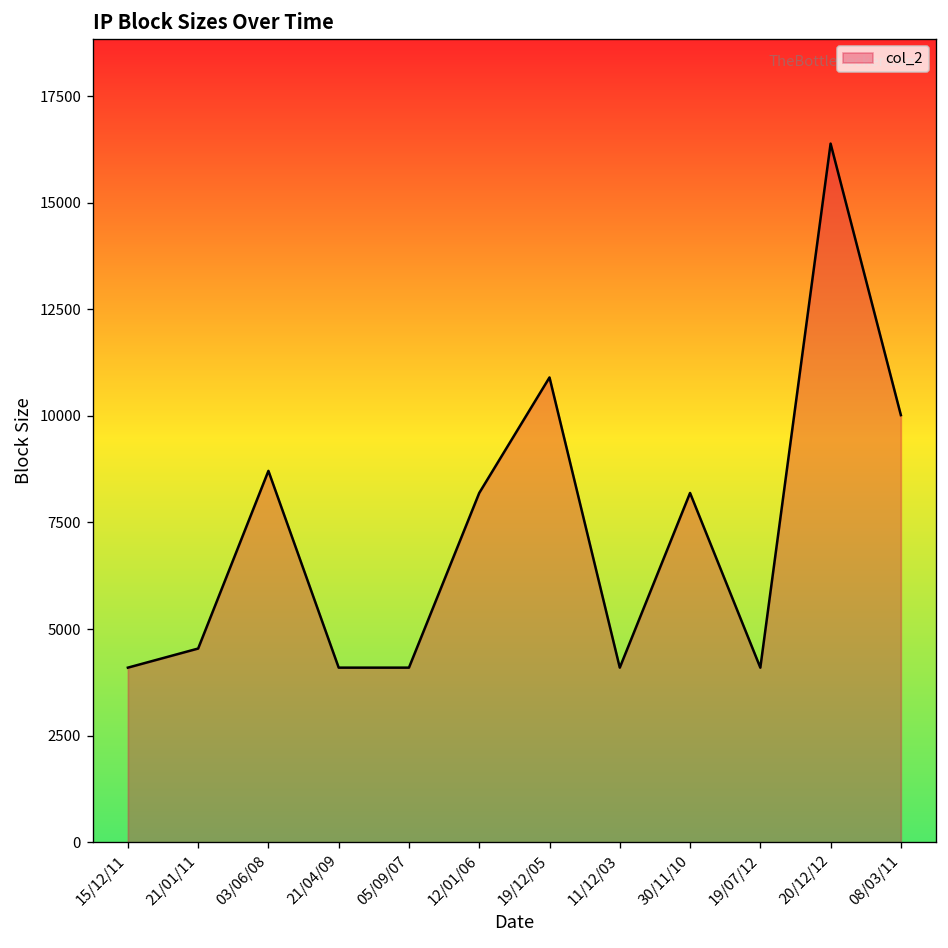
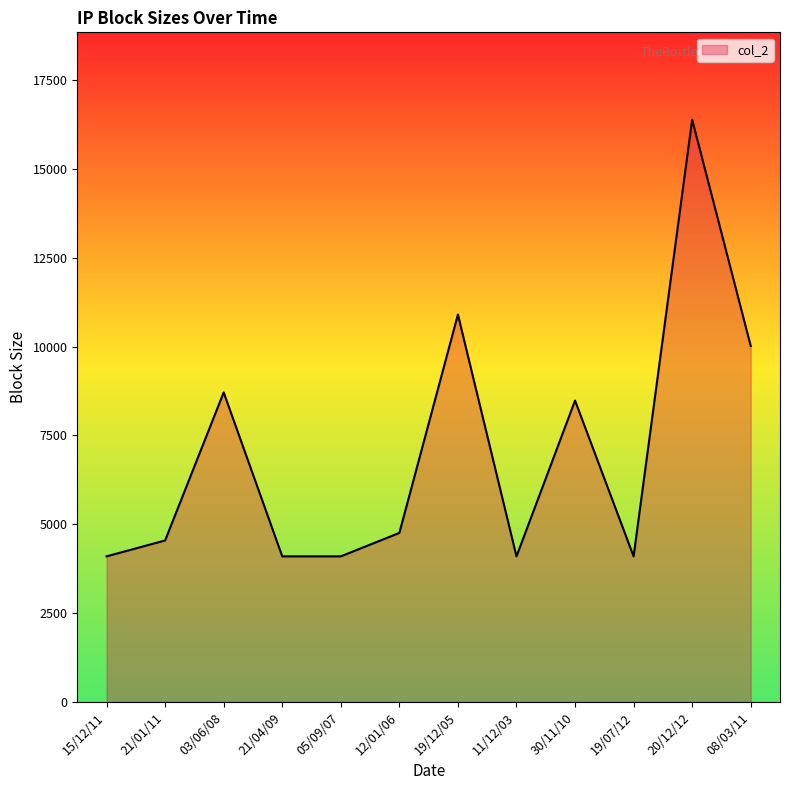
12/01/06: 8200 -> 4800
30/11/10: 8200 -> 8500
